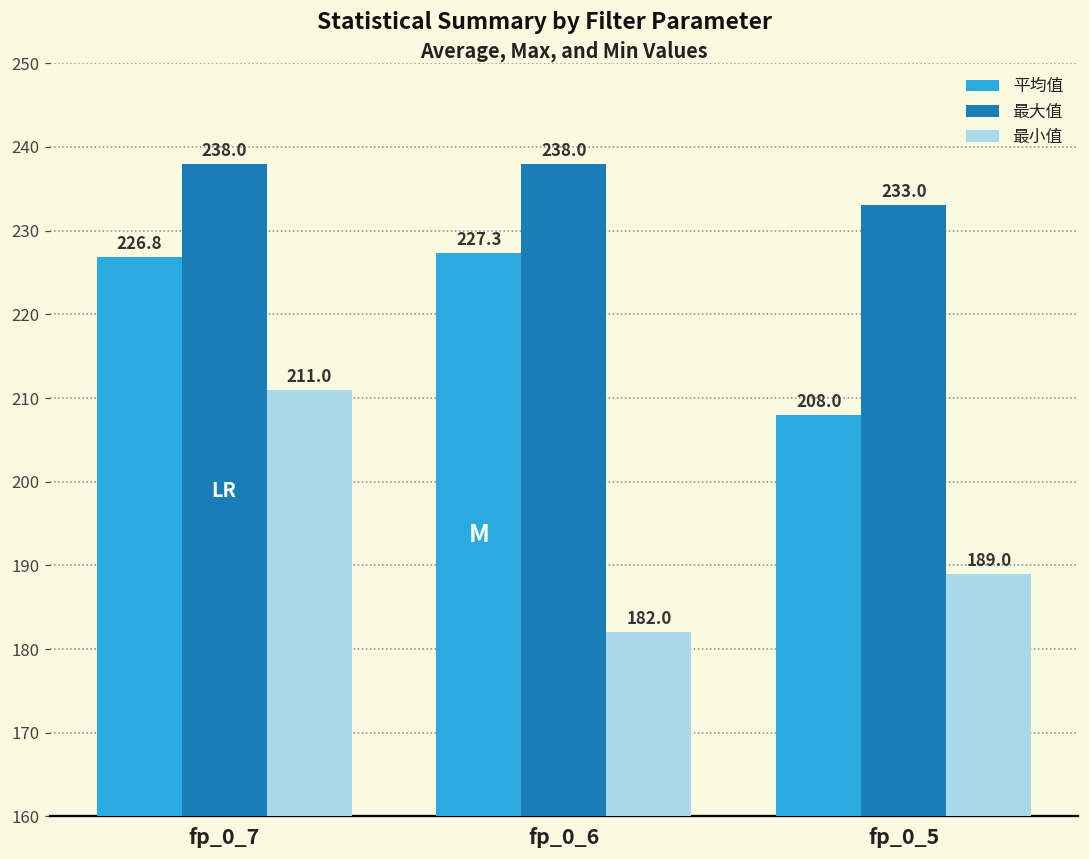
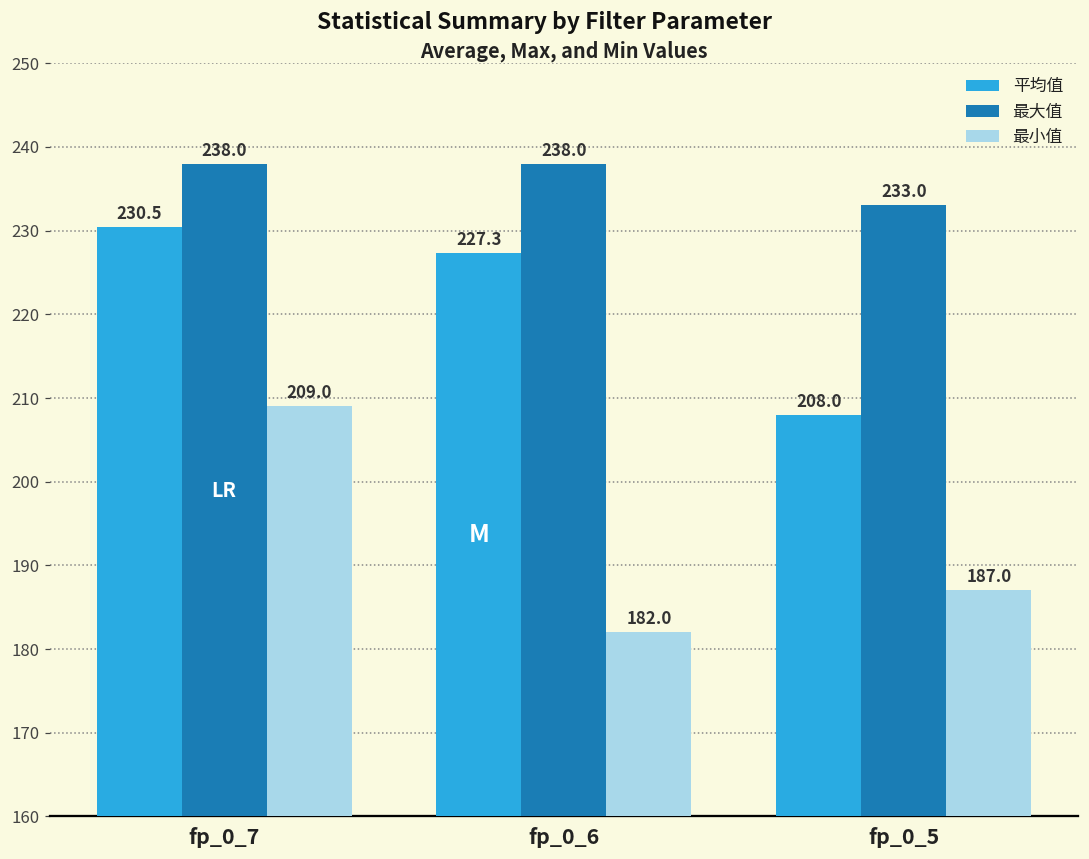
平均值, fp_0_7: 226.8 -> 230.5
最小值, fp_0_7: 211.0 -> 209.0
最小值, fp_0_5: 189.0 -> 187.0
